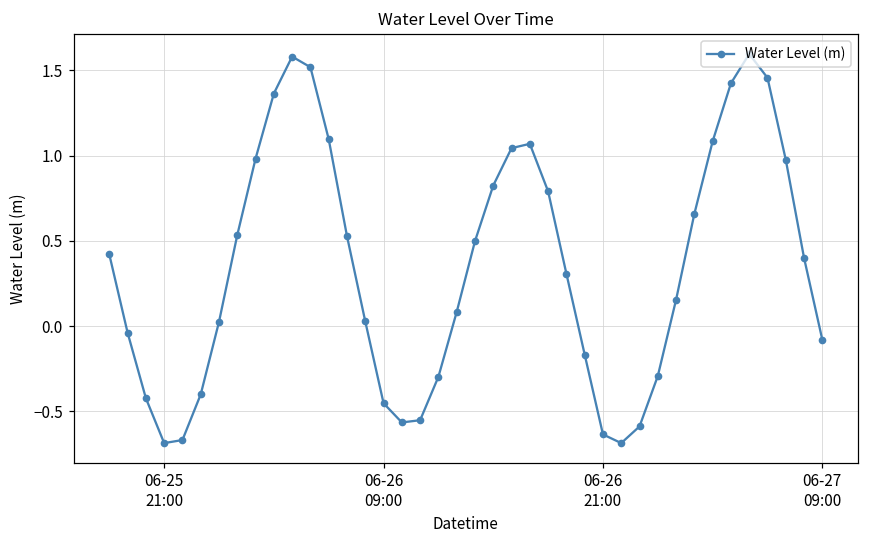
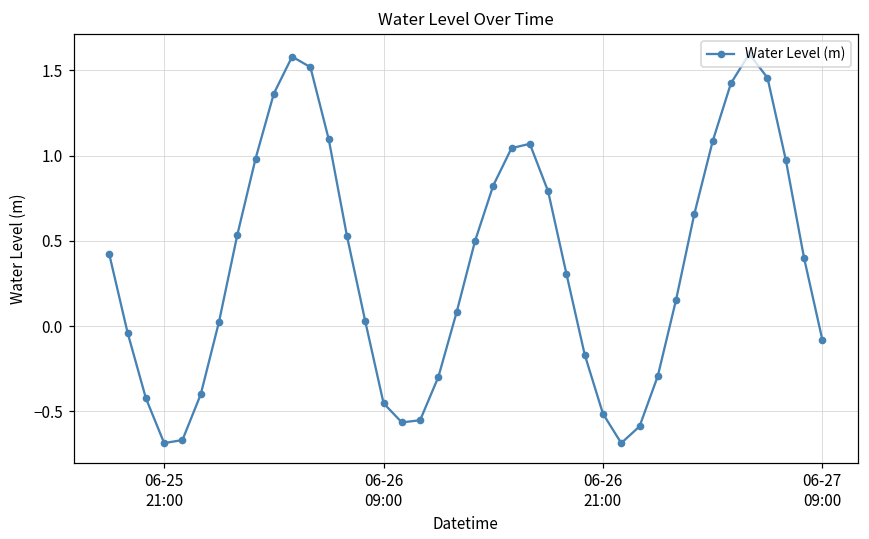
06-26 21:00: -0.63 -> -0.51
